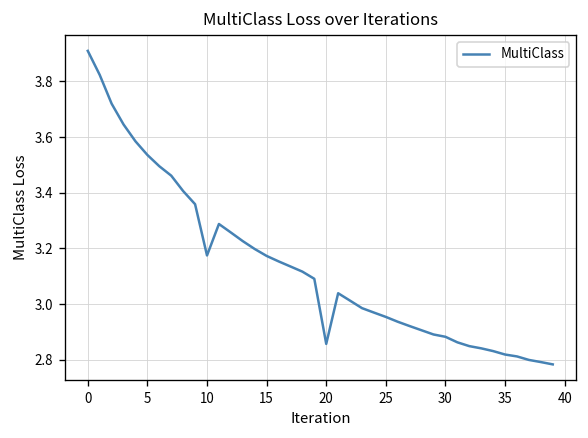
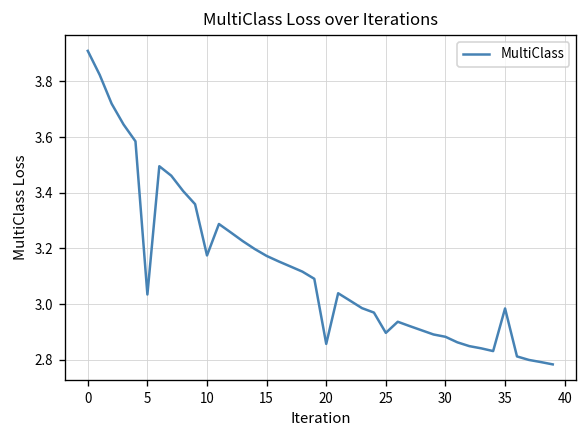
5: 3.54 -> 3.03
25: 2.95 -> 2.90
35: 2.82 -> 2.98
